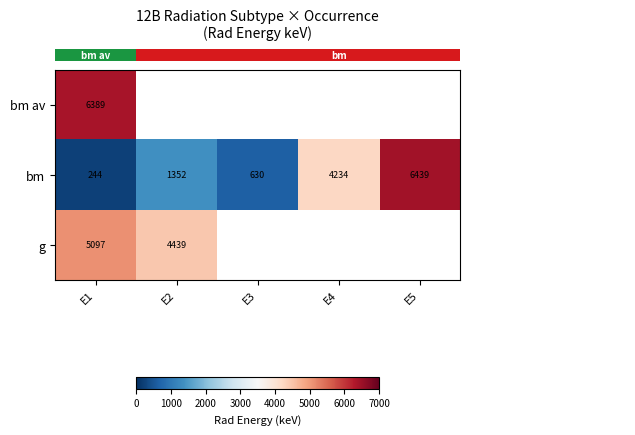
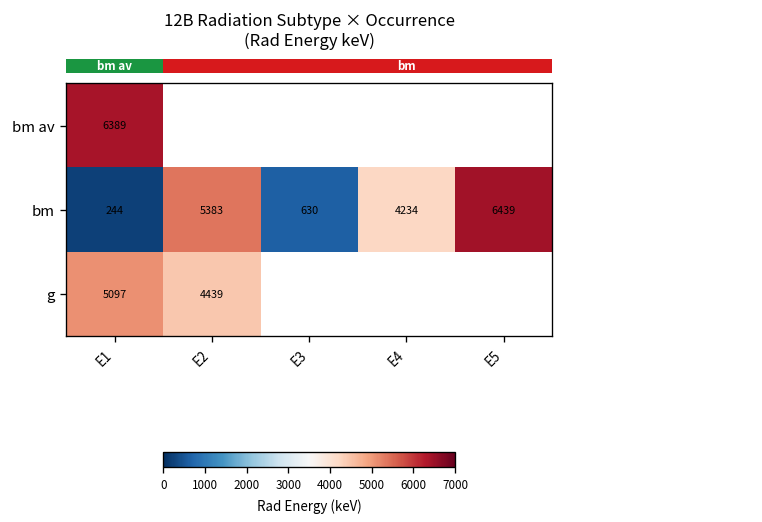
bm, E2: 1352 -> 5383
